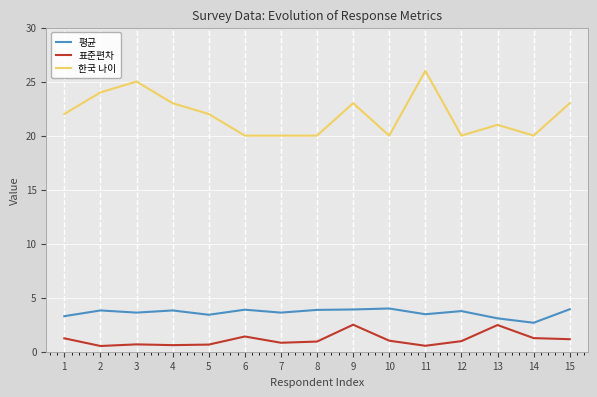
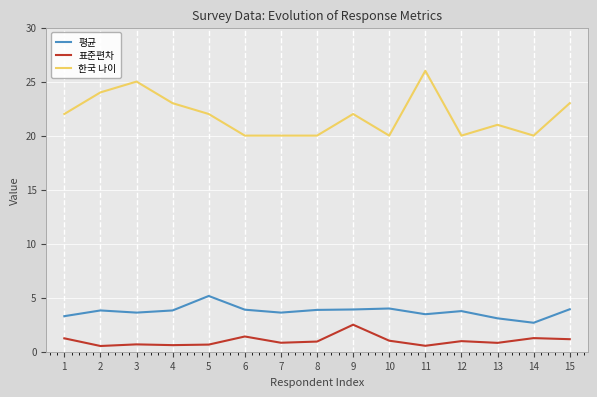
평균, 5: 3.4 -> 5.2
한국 나이, 9: 23 -> 22
표준편차, 13: 2.5 -> 0.8
